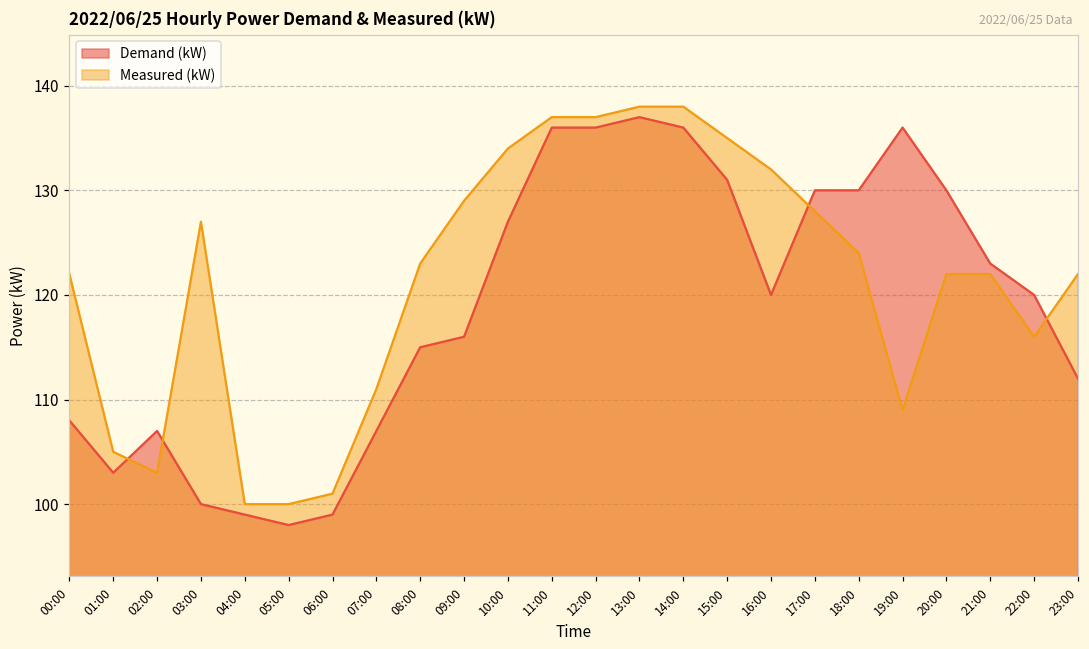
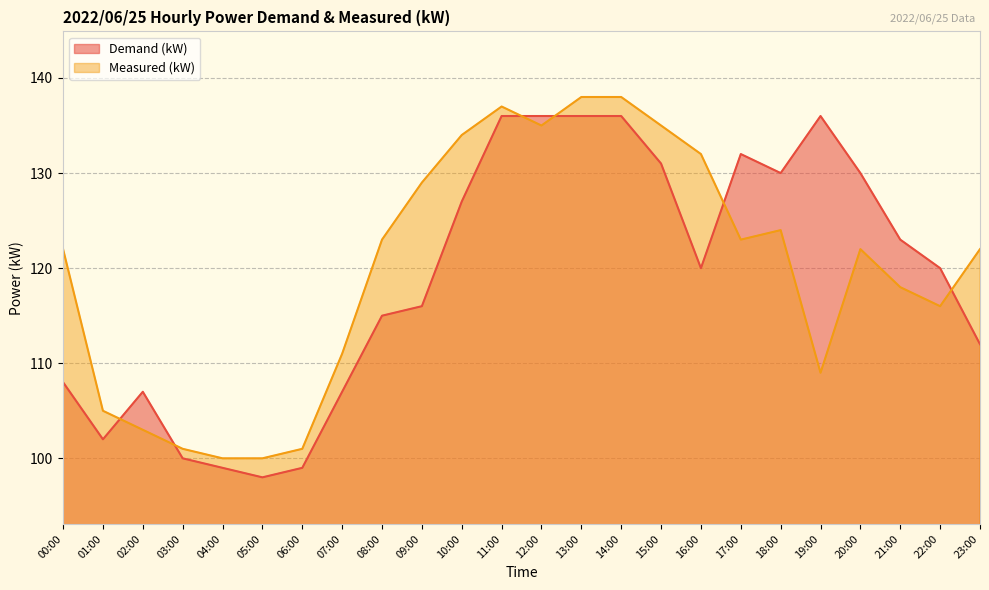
Demand (kW), 01:00: 103 -> 102
Measured (kW), 03:00: 127 -> 101
Measured (kW), 12:00: 137 -> 135
Demand (kW), 13:00: 137 -> 136
Demand (kW), 17:00: 130 -> 132
Measured (kW), 17:00: 128 -> 123
Measured (kW), 21:00: 122 -> 118
